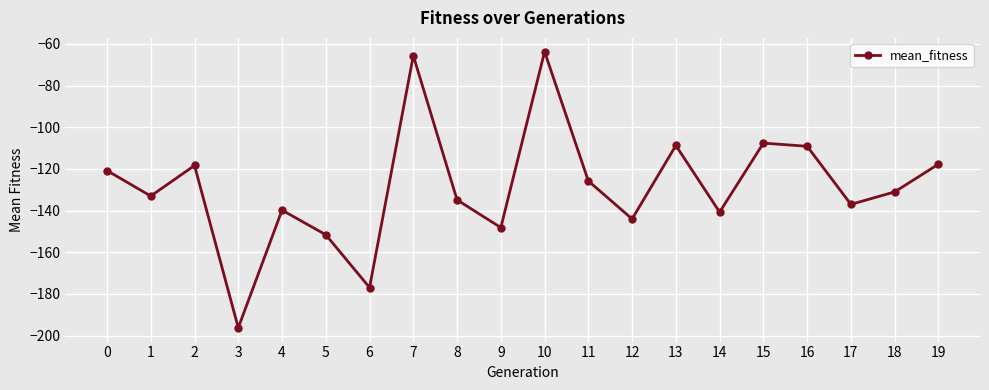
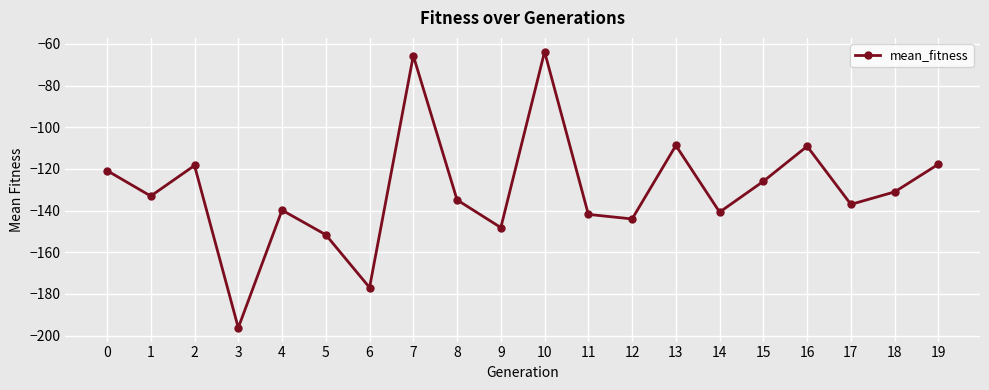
11: -126 -> -142
15: -108 -> -126
